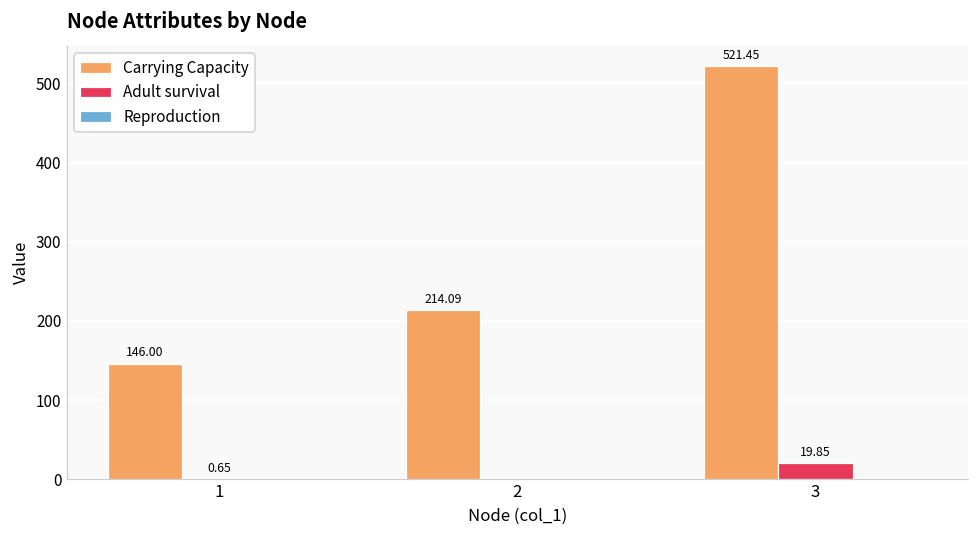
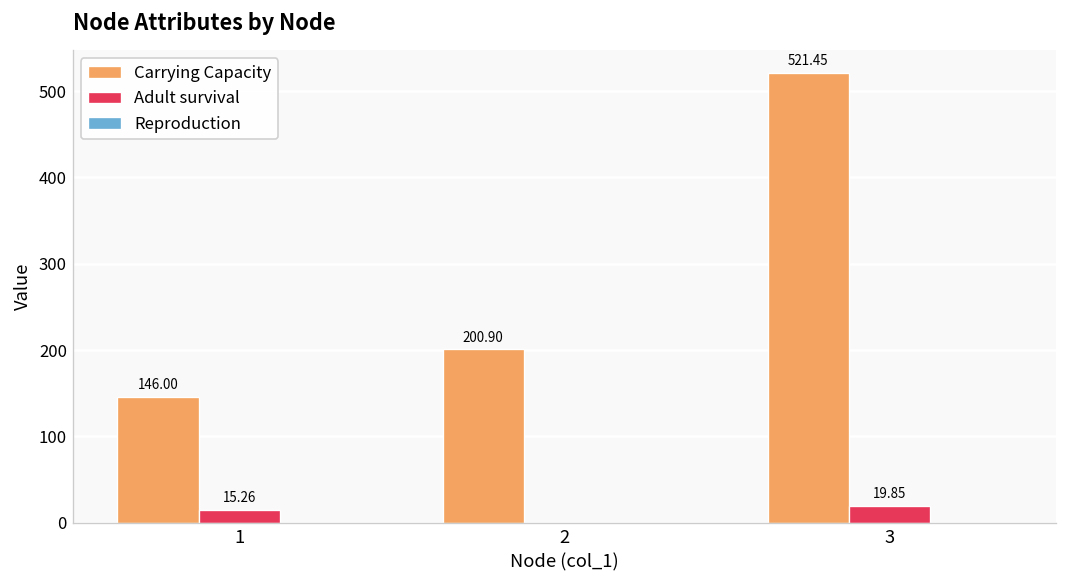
Adult survival, 1: 0.65 -> 15.26
Carrying Capacity, 2: 214.09 -> 200.90
